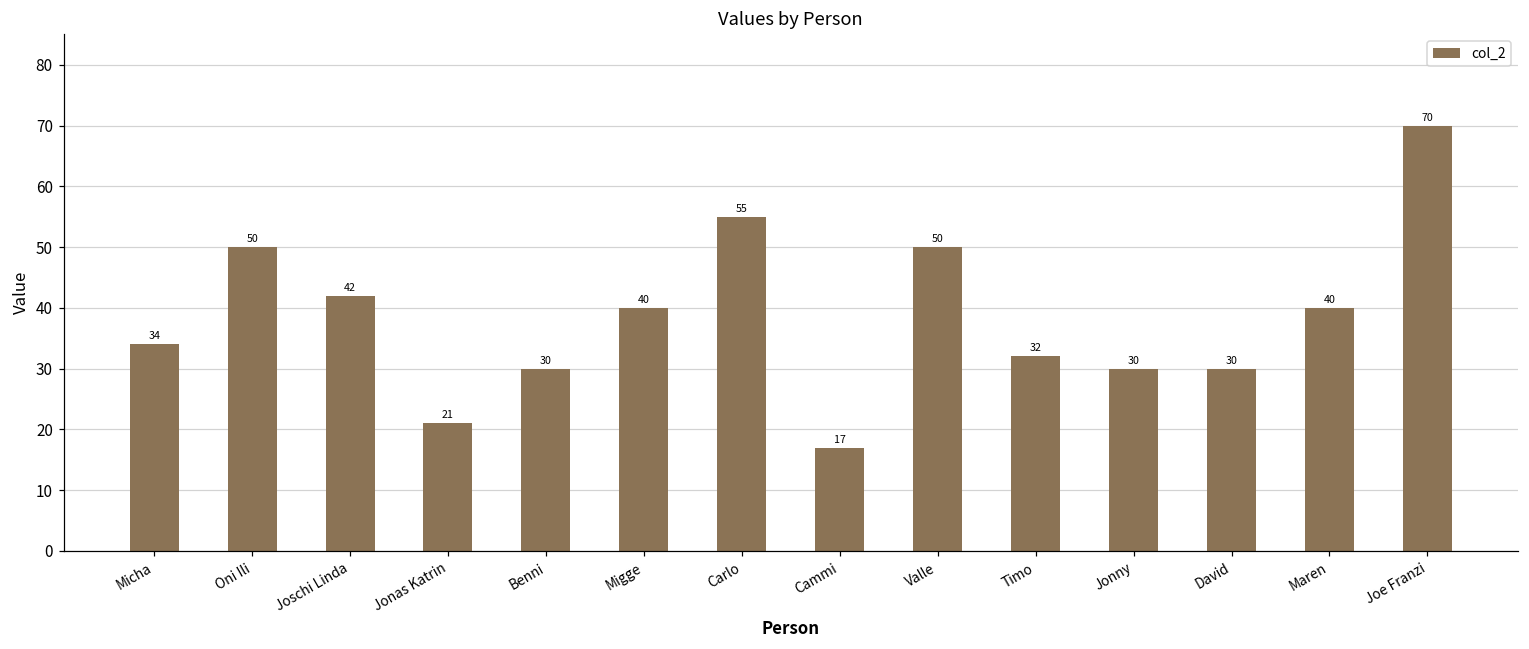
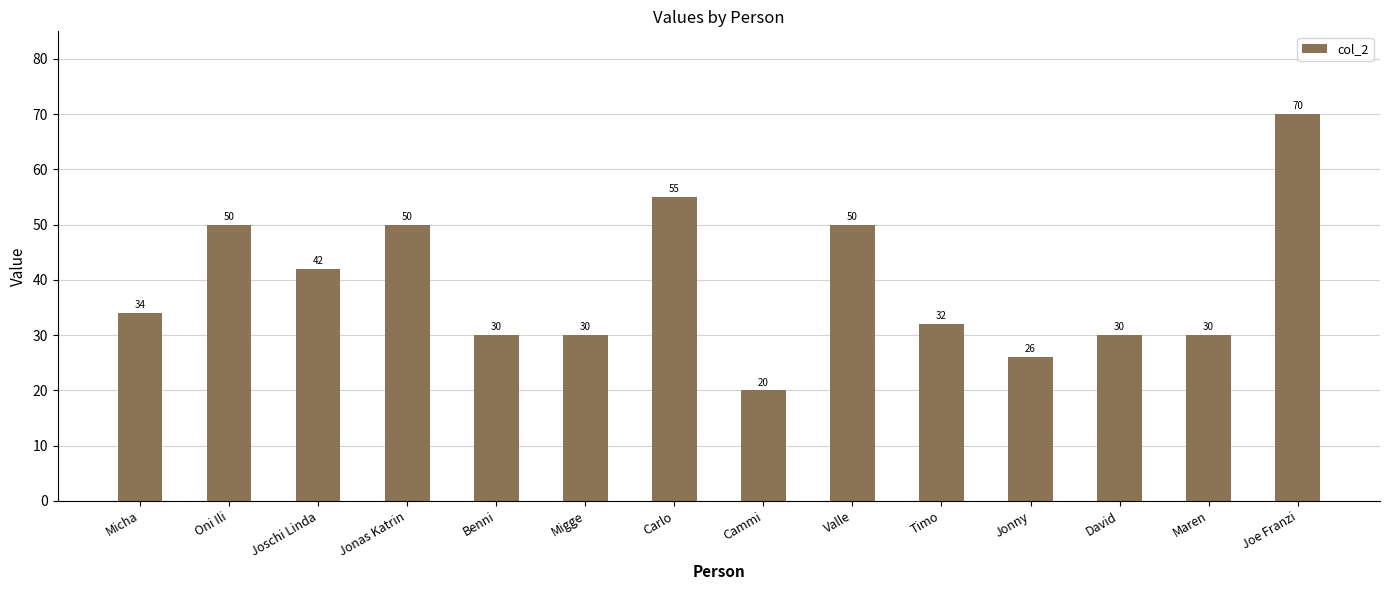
Jonas Katrin: 21 -> 50
Migge: 40 -> 30
Cammi: 17 -> 20
Jonny: 30 -> 26
Maren: 40 -> 30
